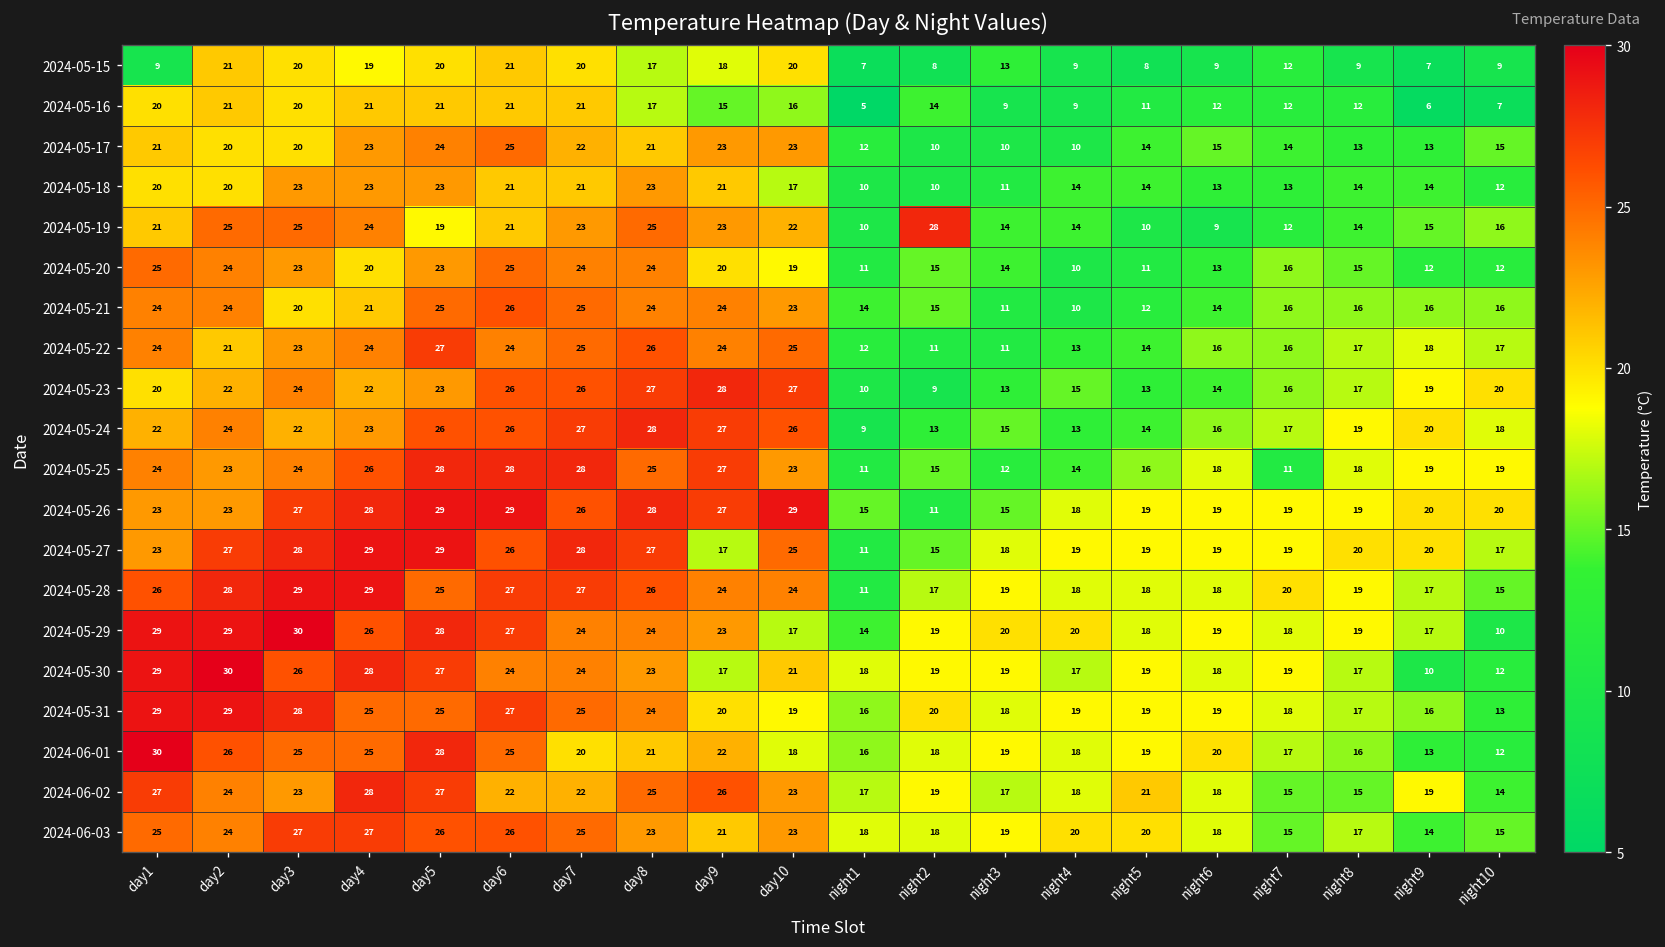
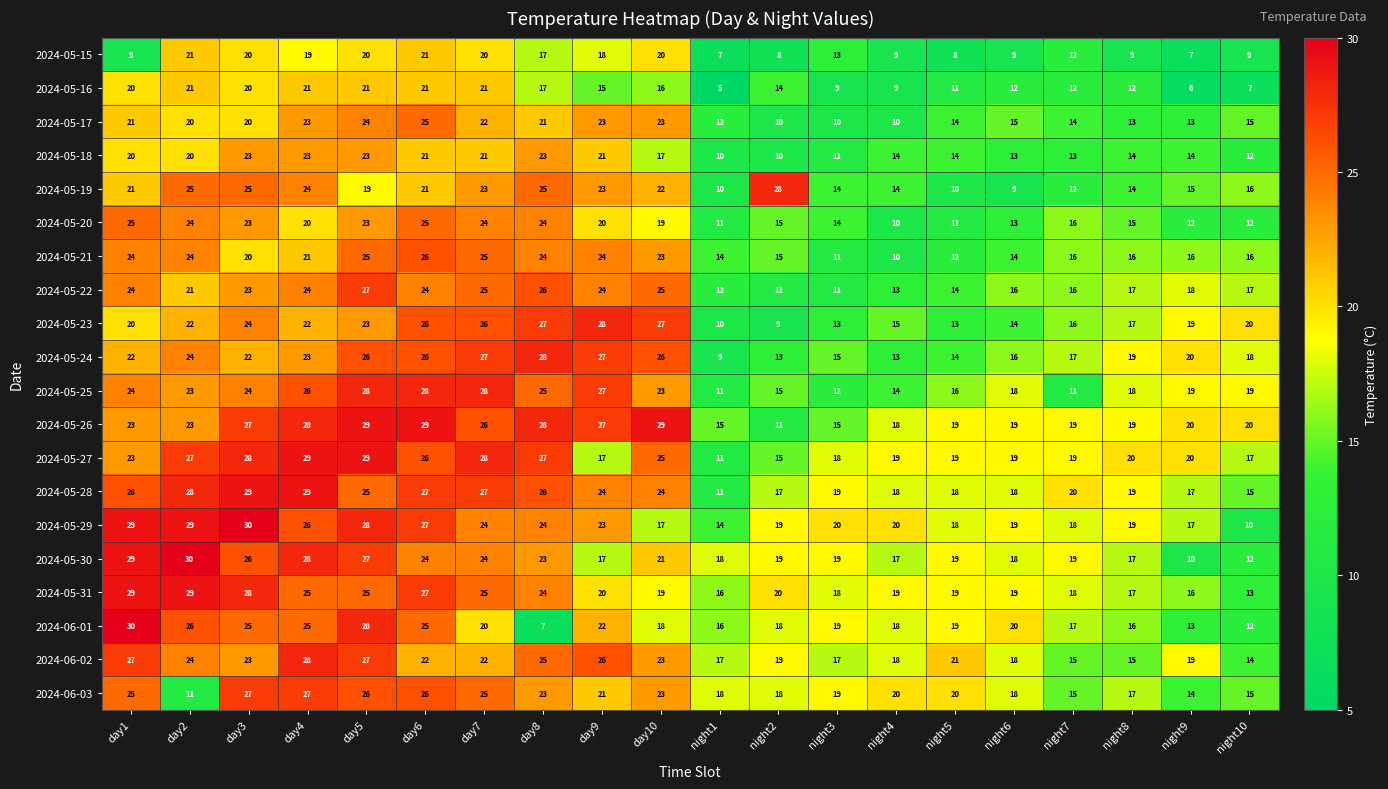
2024-06-01, day8: 21 -> 7
2024-06-03, day2: 24 -> 11
